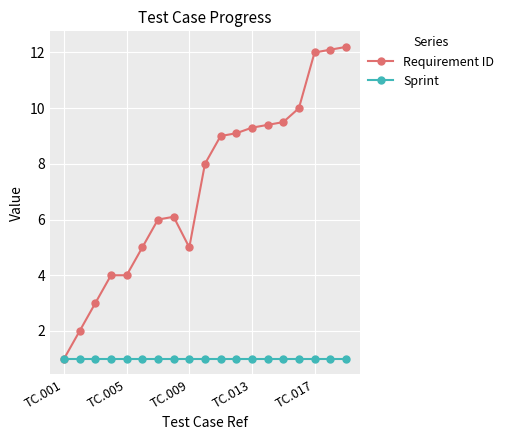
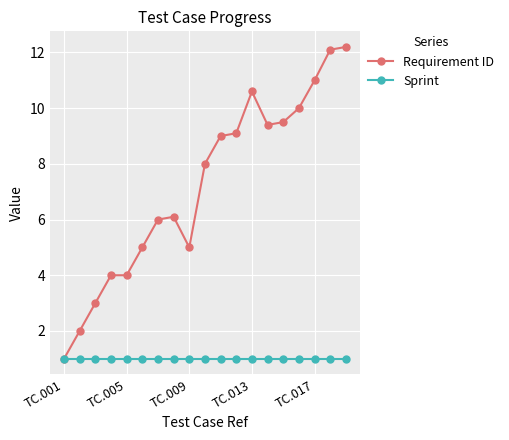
Requirement ID, TC.013: 9.3 -> 10.6
Requirement ID, TC.017: 12 -> 11
